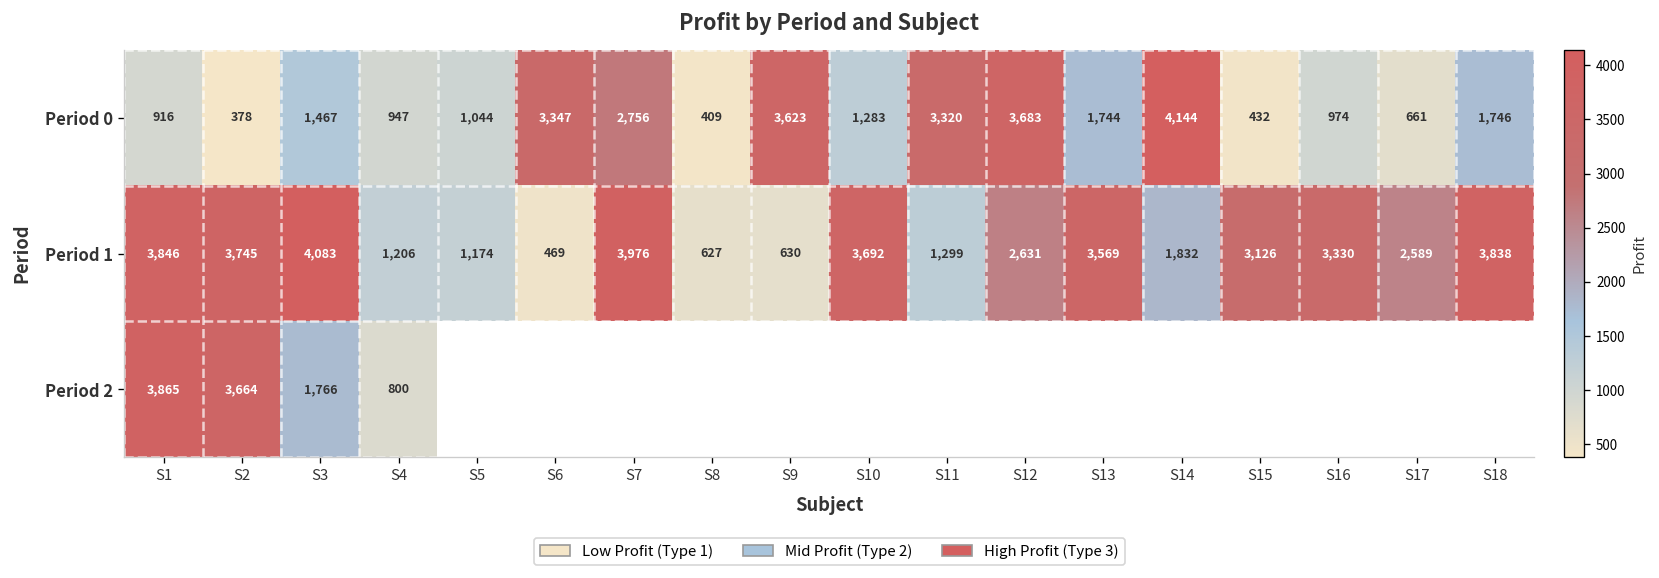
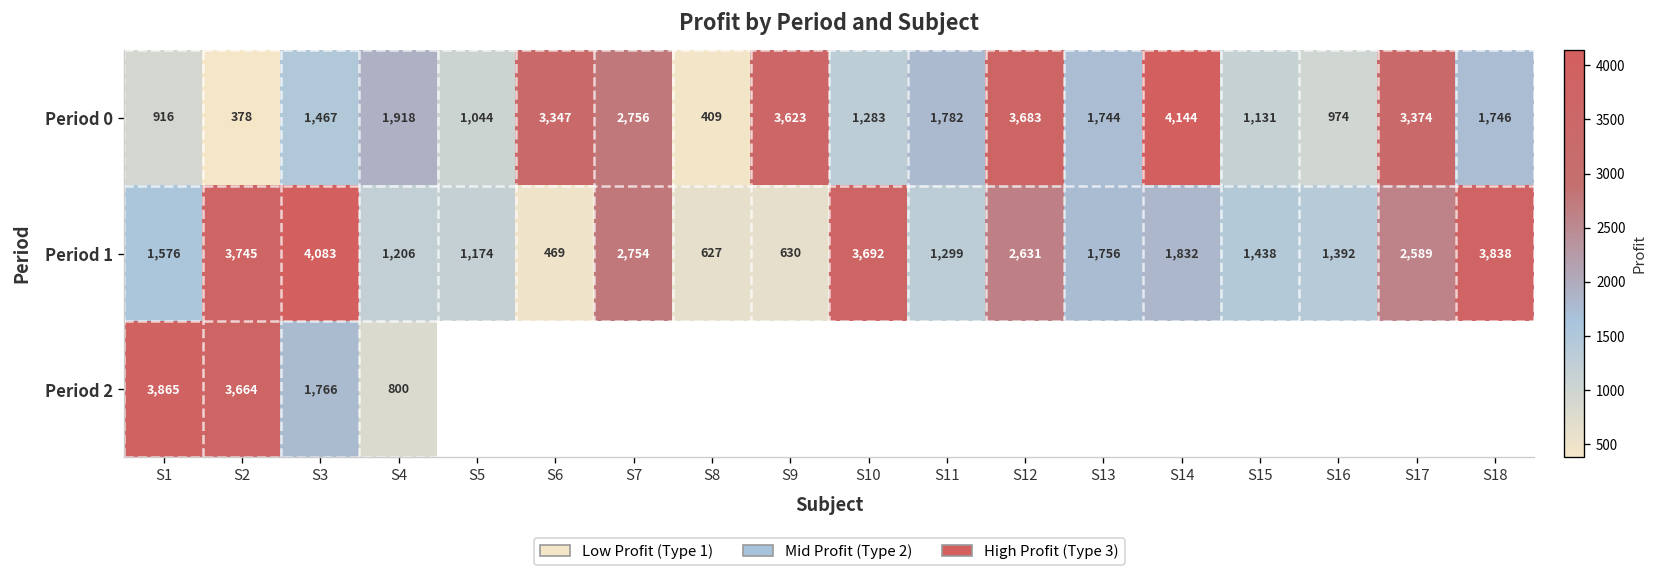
Period 0, S4: 947 -> 1,918
Period 0, S11: 3,320 -> 1,782
Period 0, S15: 432 -> 1,131
Period 0, S17: 661 -> 3,374
Period 1, S1: 3,846 -> 1,576
Period 1, S7: 3,976 -> 2,754
Period 1, S13: 3,569 -> 1,756
Period 1, S15: 3,126 -> 1,438
Period 1, S16: 3,330 -> 1,392
